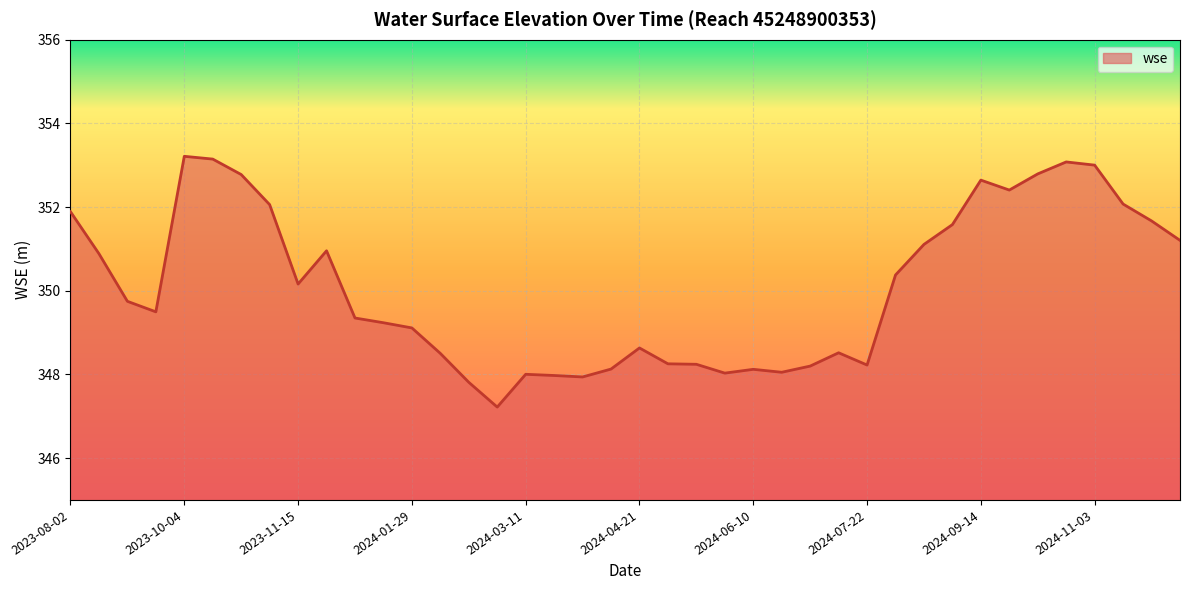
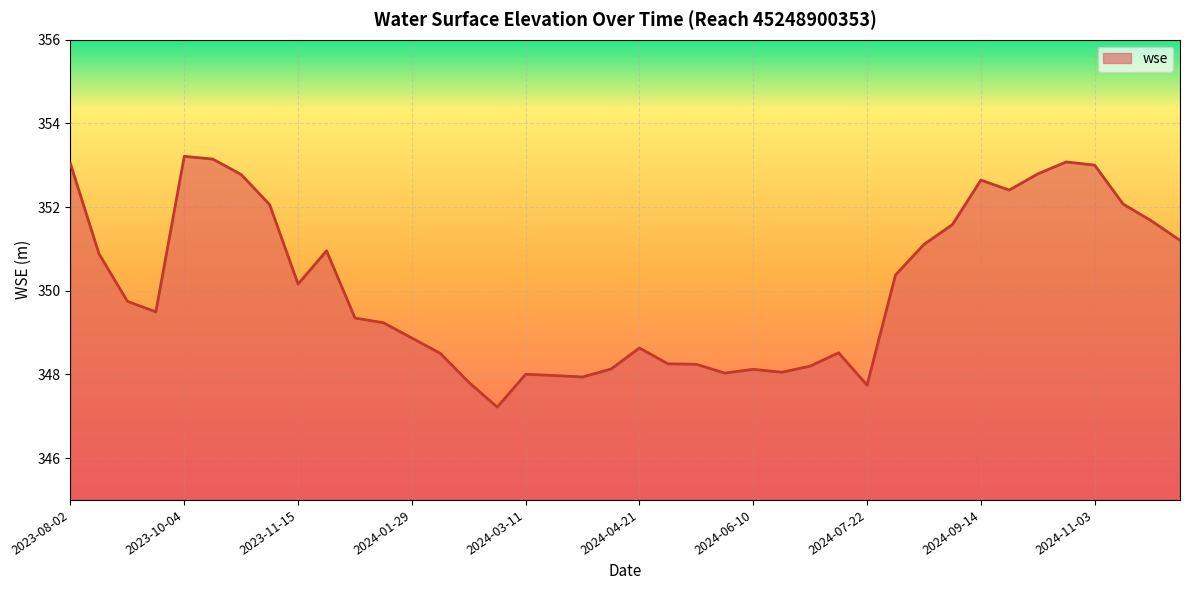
2023-08-02: 351.9 -> 353.0
2024-01-29: 349.1 -> 348.9
2024-07-22: 348.2 -> 347.7
